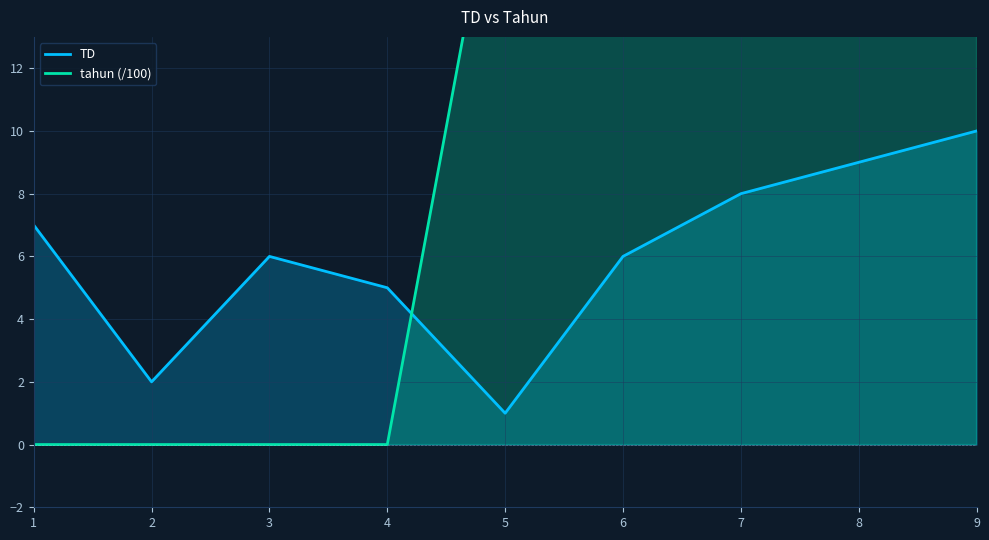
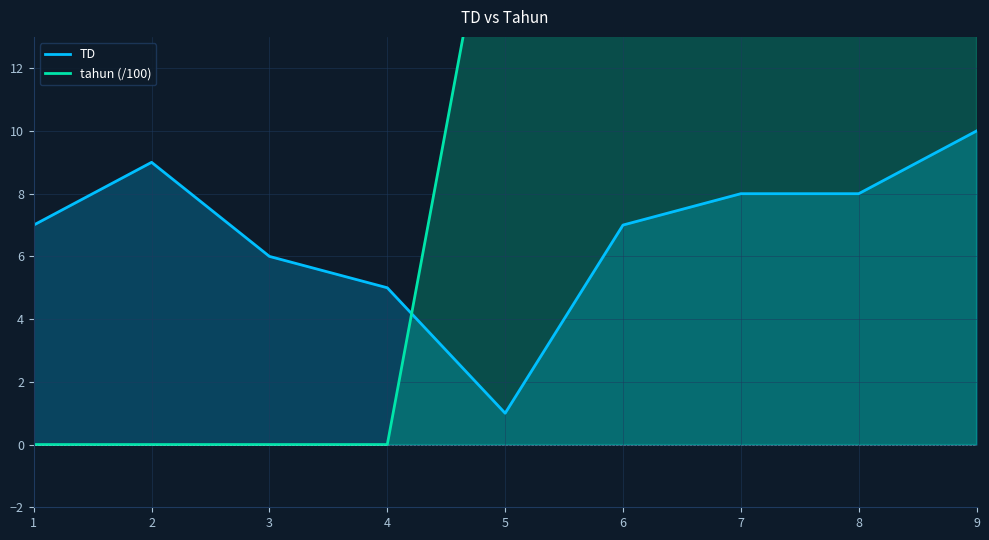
TD, 2: 2 -> 9
TD, 6: 6 -> 7
TD, 8: 9 -> 8
